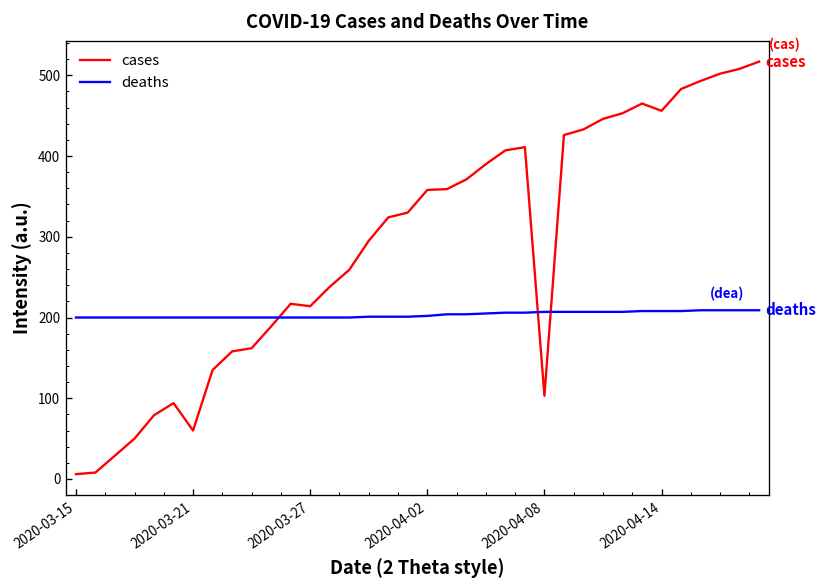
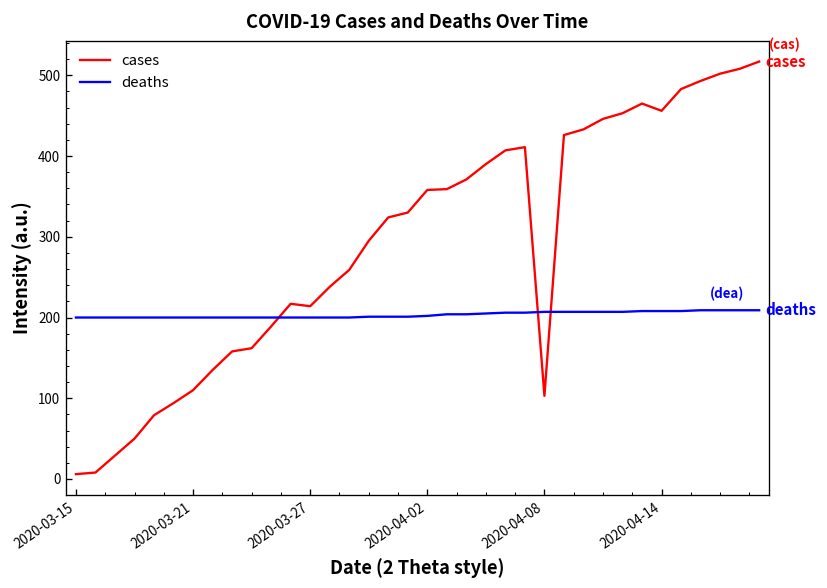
cases, 2020-03-21: 60 -> 110
